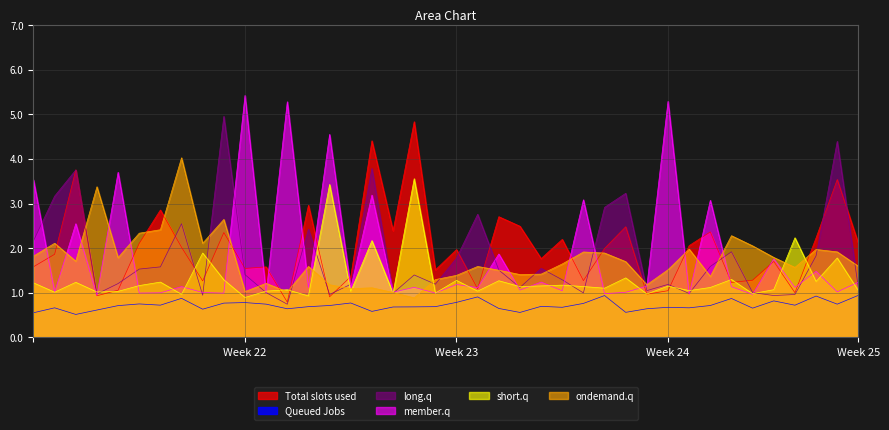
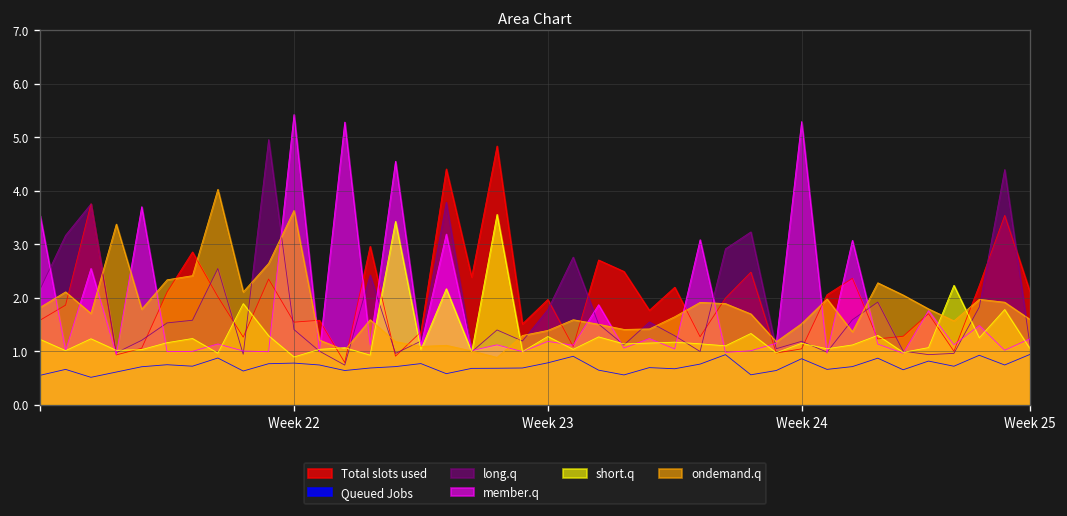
ondemand.q, Week 22: 1.0 -> 3.6
Queued Jobs, Week 24: 0.7 -> 0.9
